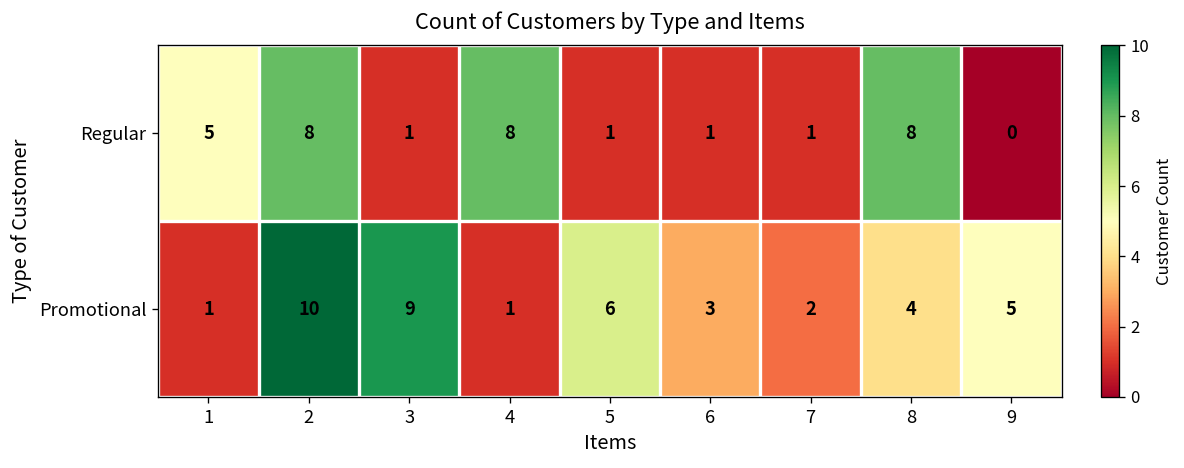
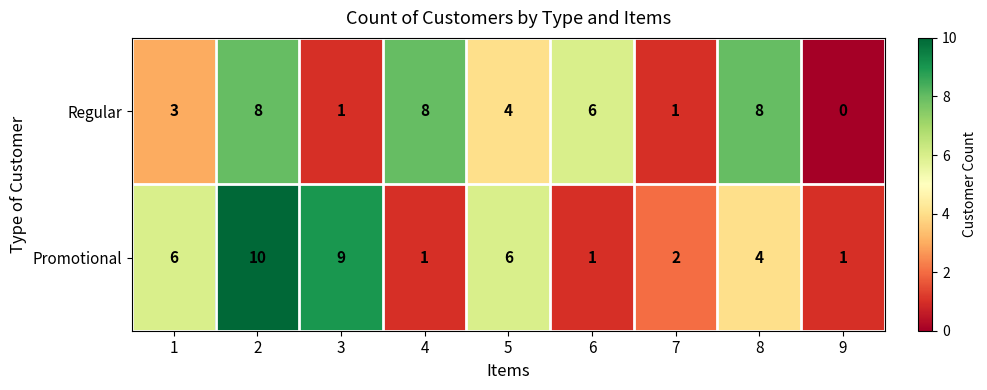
Regular, 1: 5 -> 3
Regular, 5: 1 -> 4
Regular, 6: 1 -> 6
Promotional, 1: 1 -> 6
Promotional, 6: 3 -> 1
Promotional, 9: 5 -> 1
